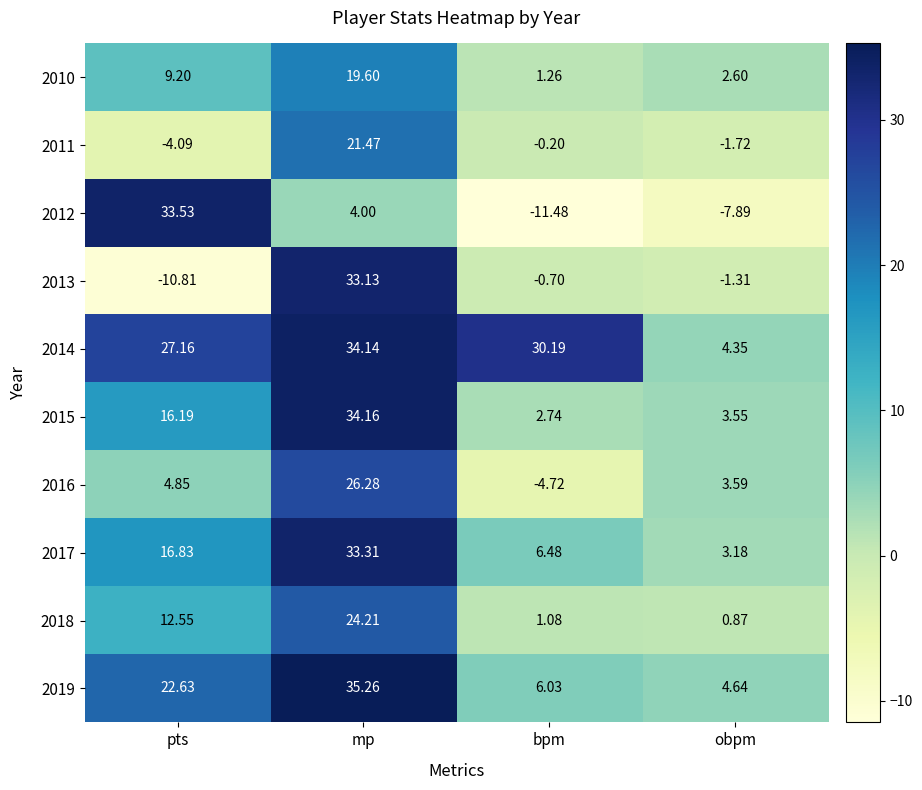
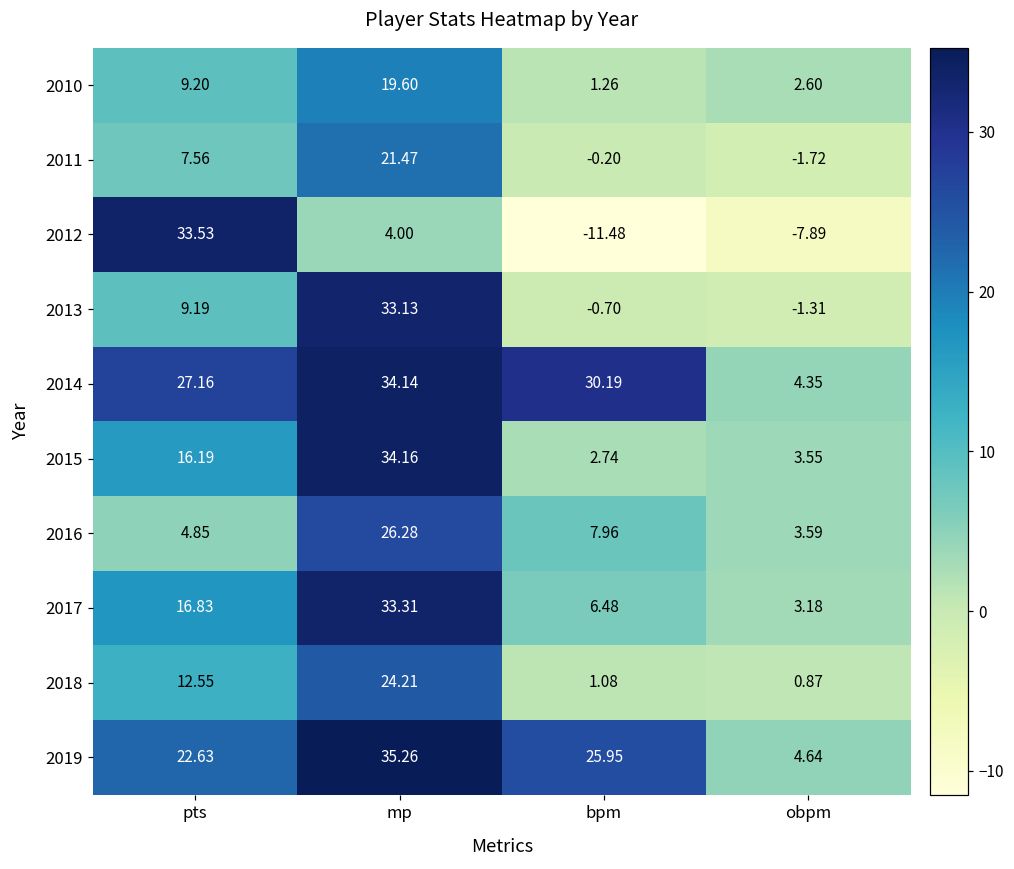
2011, pts: -4.09 -> 7.56
2013, pts: -10.81 -> 9.19
2016, bpm: -4.72 -> 7.96
2019, bpm: 6.03 -> 25.95
